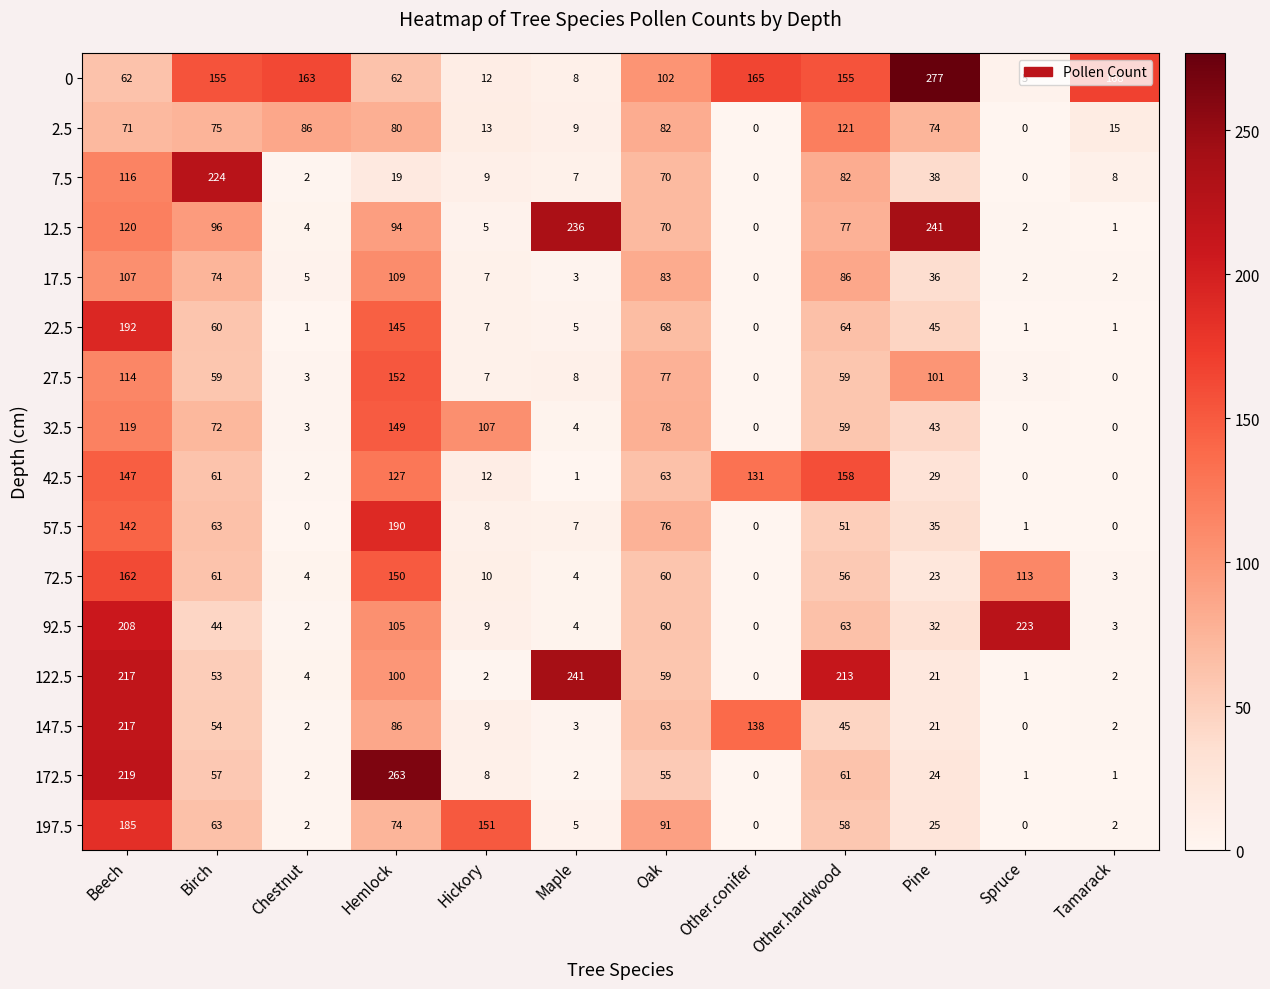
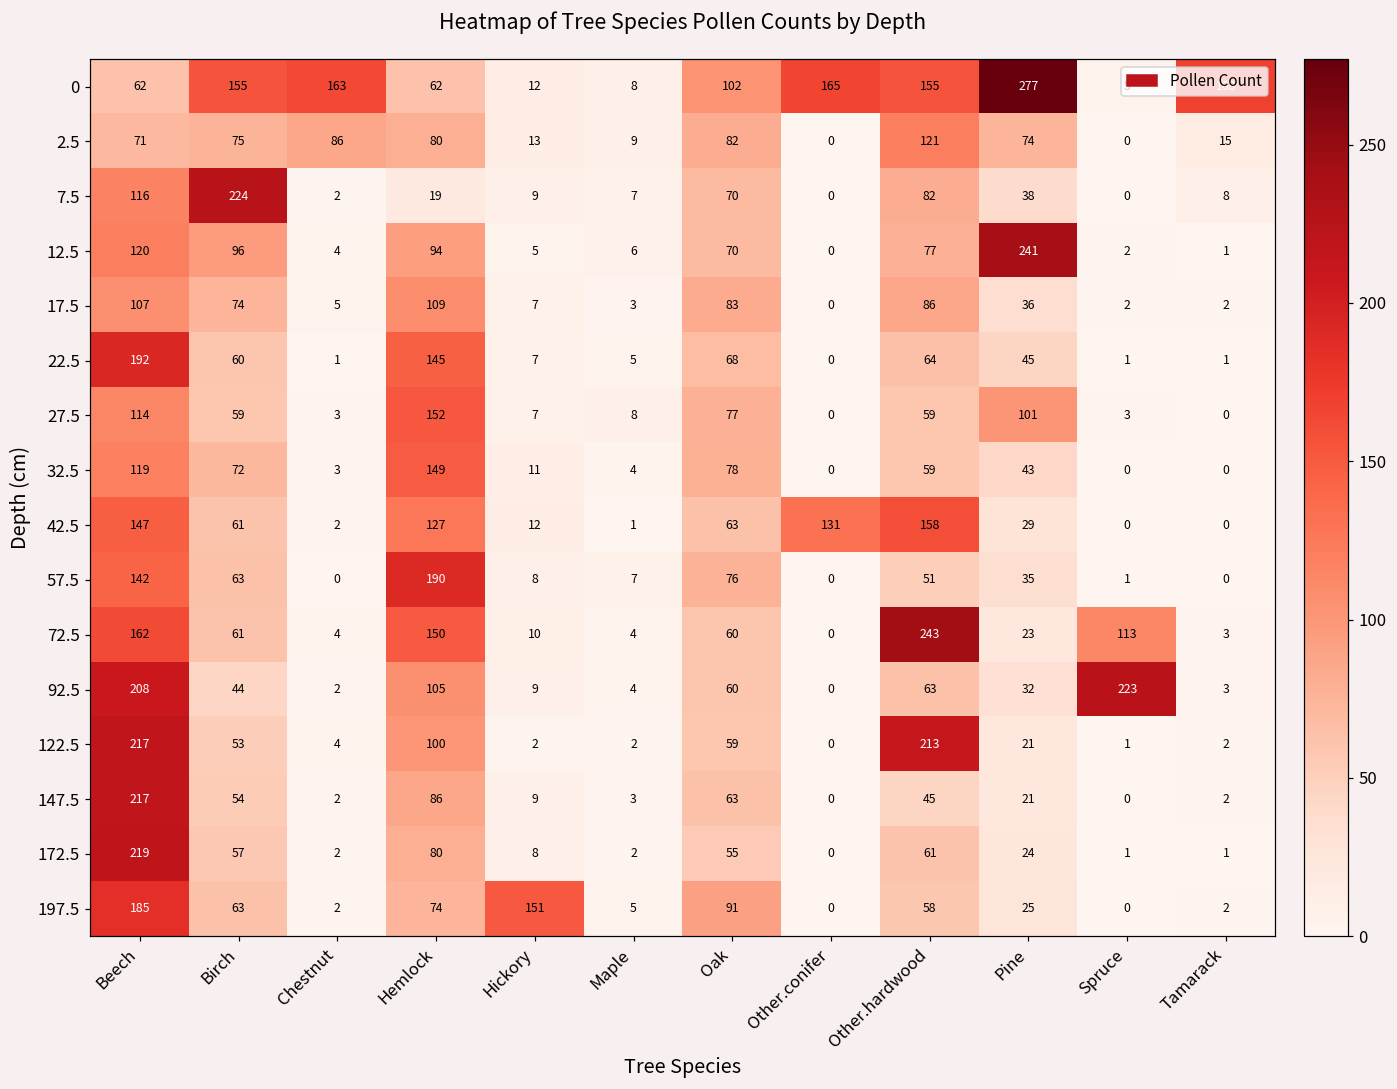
12.5, Maple: 236 -> 6
32.5, Hickory: 107 -> 11
72.5, Other.hardwood: 56 -> 243
122.5, Maple: 241 -> 2
147.5, Other.conifer: 138 -> 0
172.5, Hemlock: 263 -> 80
